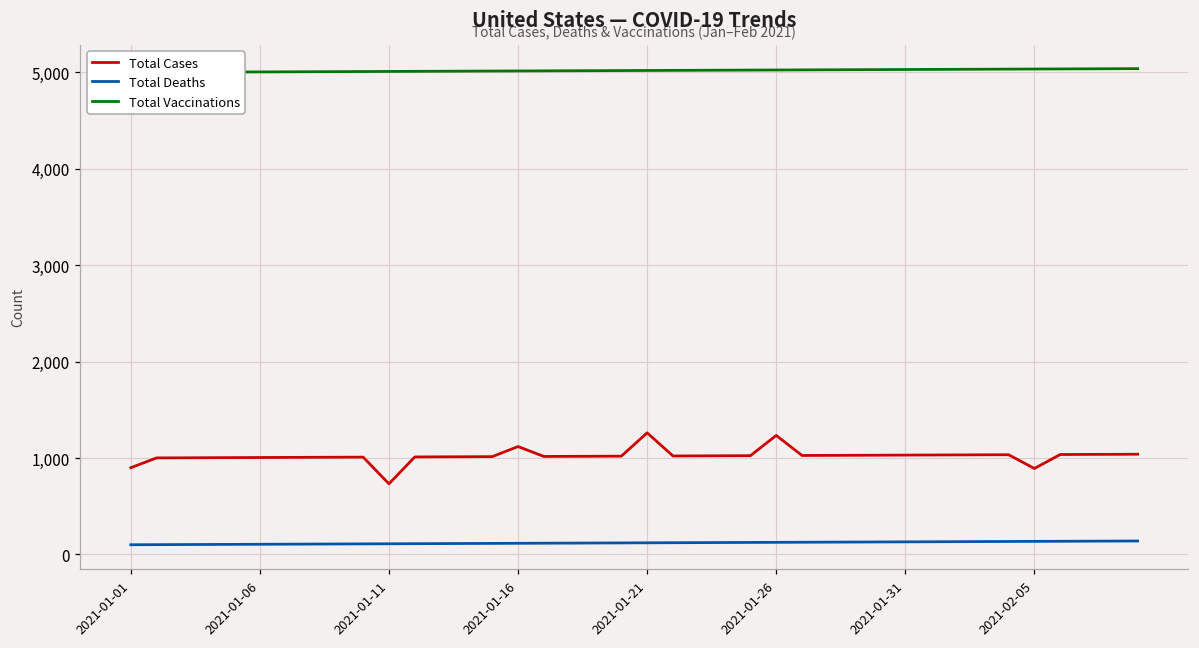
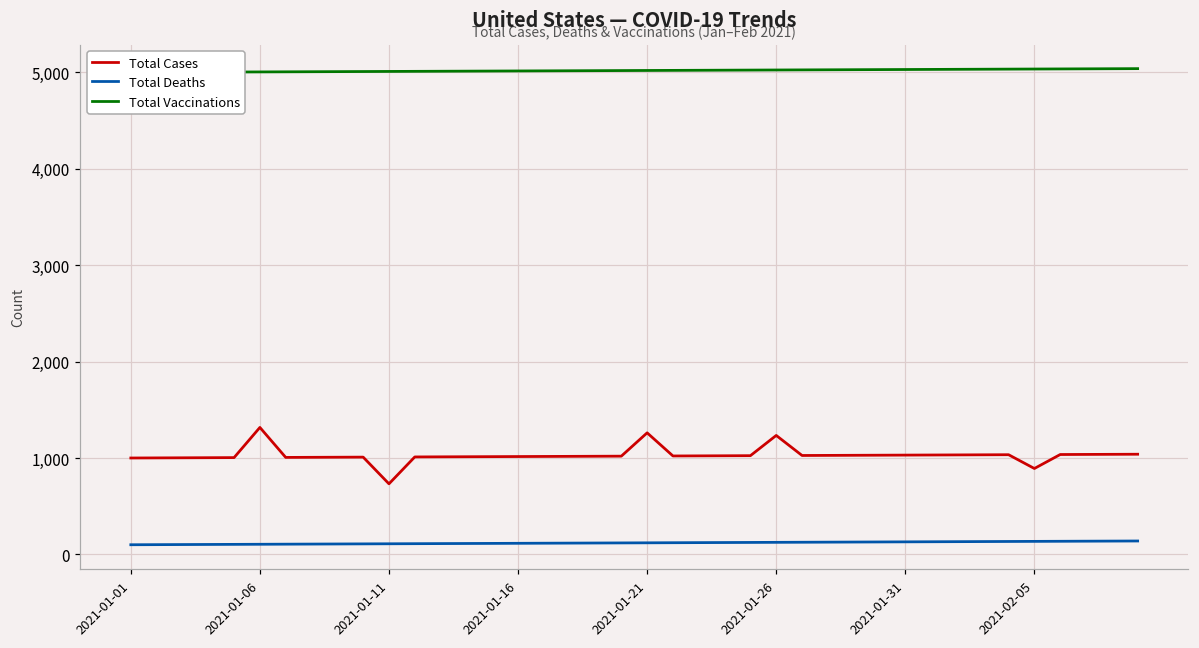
Total Cases, 2021-01-01: 900 -> 1,000
Total Cases, 2021-01-06: 1,000 -> 1,300
Total Cases, 2021-01-16: 1,100 -> 1,000
